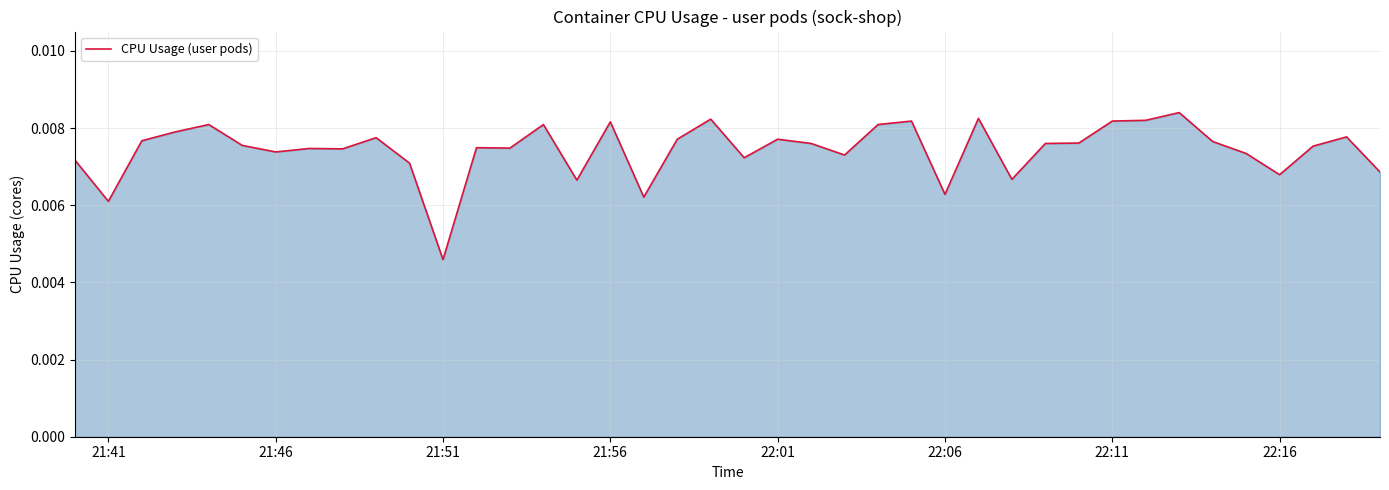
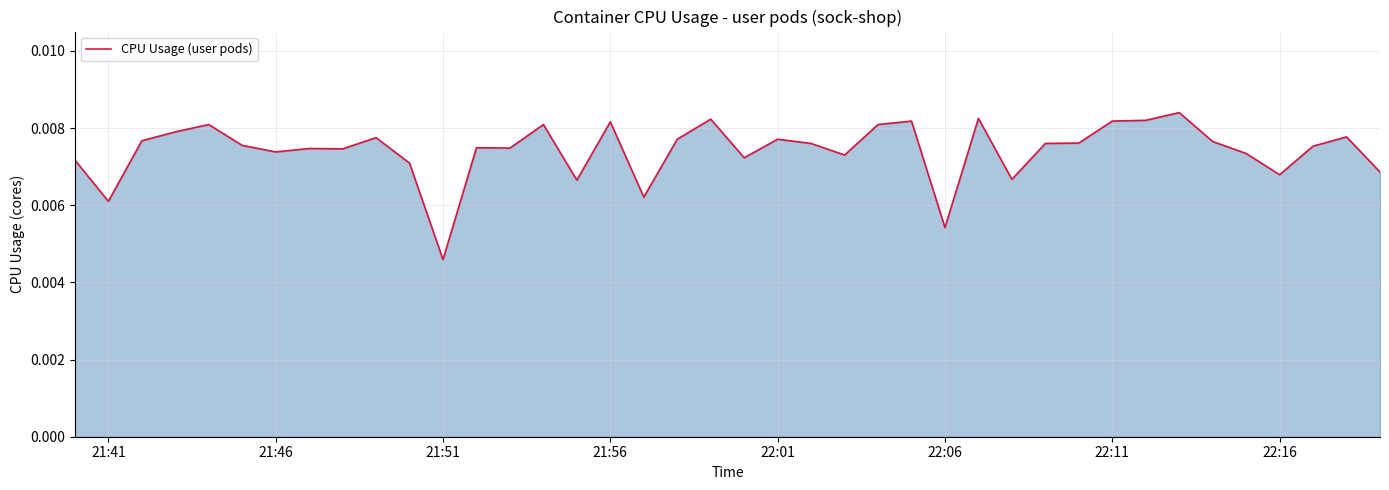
22:06: 0.0063 -> 0.0054
